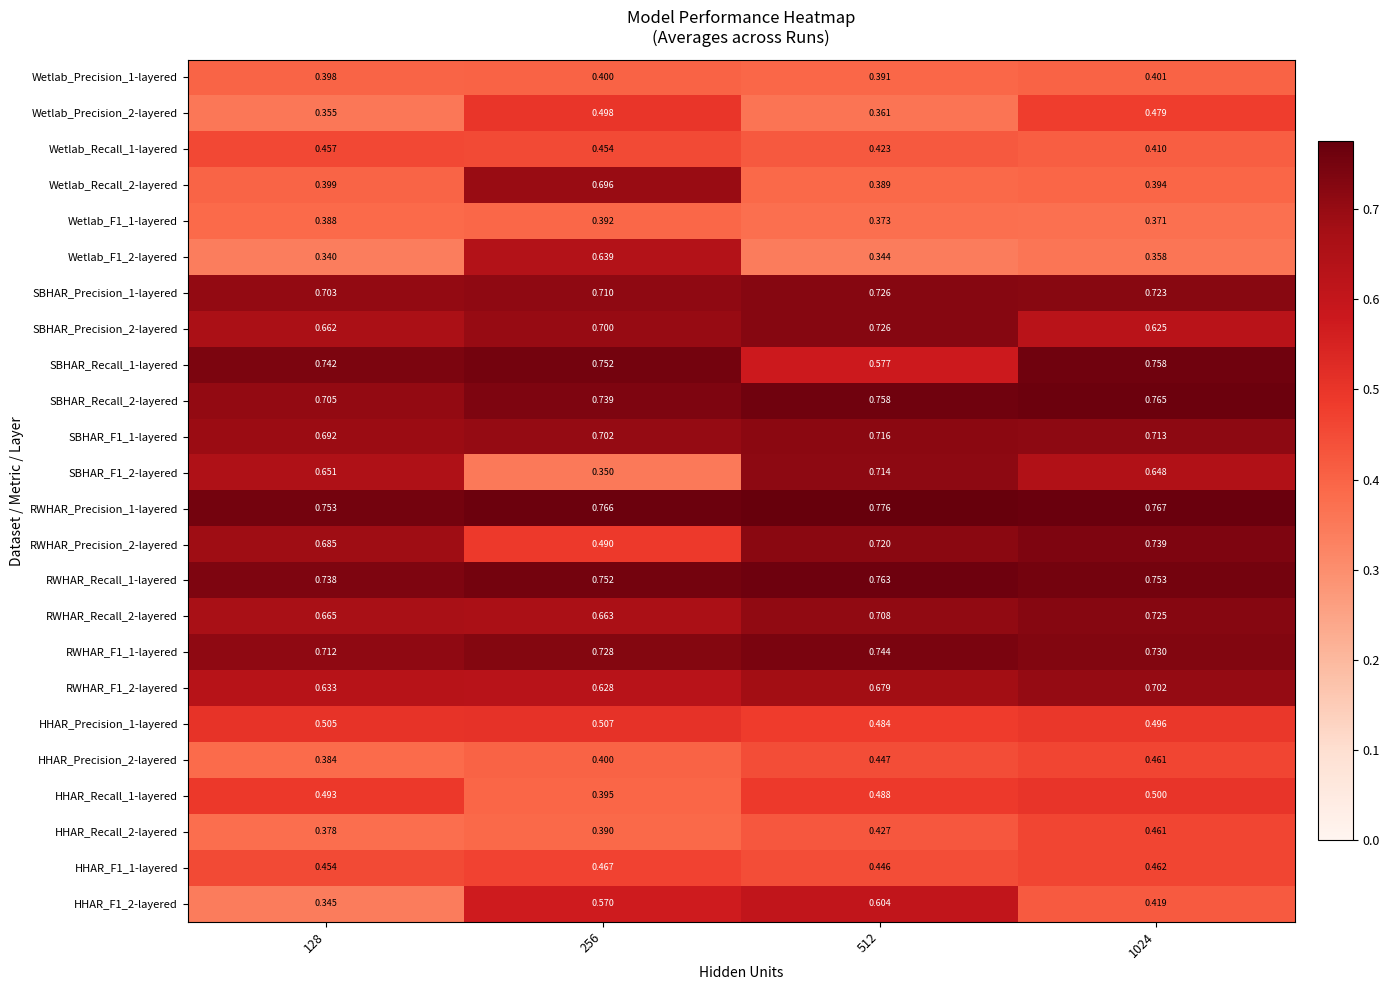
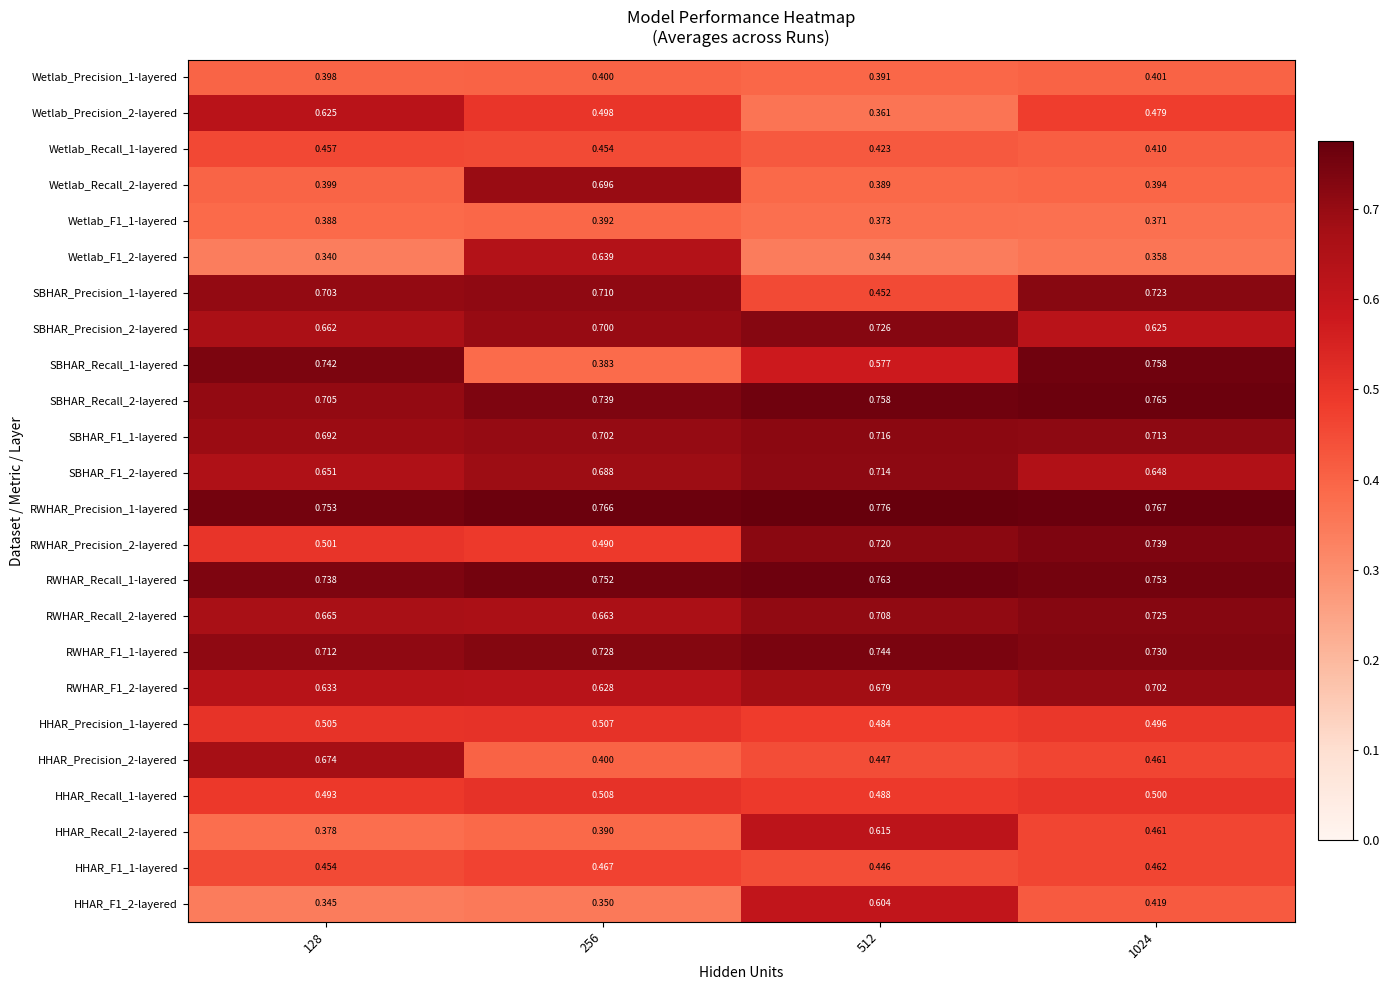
Wetlab_Precision_2-layered, 128: 0.355 -> 0.625
SBHAR_Precision_1-layered, 512: 0.726 -> 0.452
SBHAR_Recall_1-layered, 256: 0.752 -> 0.383
SBHAR_F1_2-layered, 256: 0.350 -> 0.688
RWHAR_Precision_2-layered, 128: 0.685 -> 0.501
HHAR_Precision_2-layered, 128: 0.384 -> 0.674
HHAR_Recall_1-layered, 256: 0.395 -> 0.508
HHAR_Recall_2-layered, 512: 0.427 -> 0.615
HHAR_F1_2-layered, 256: 0.570 -> 0.350
